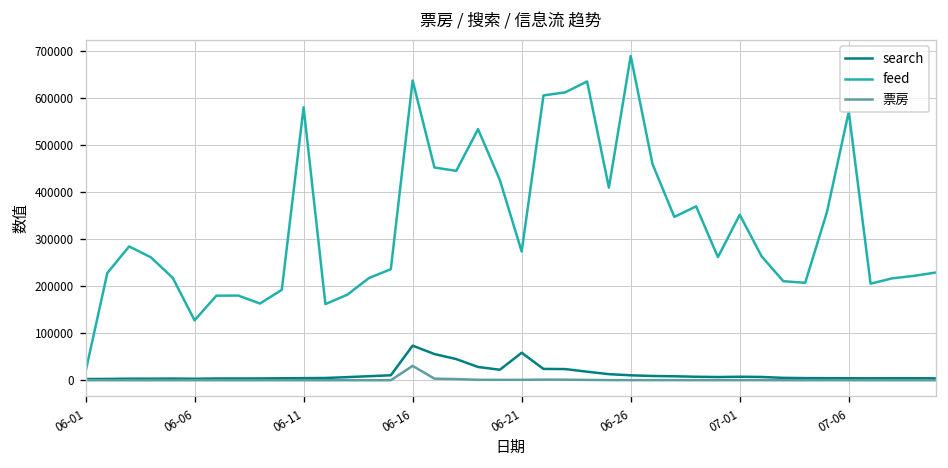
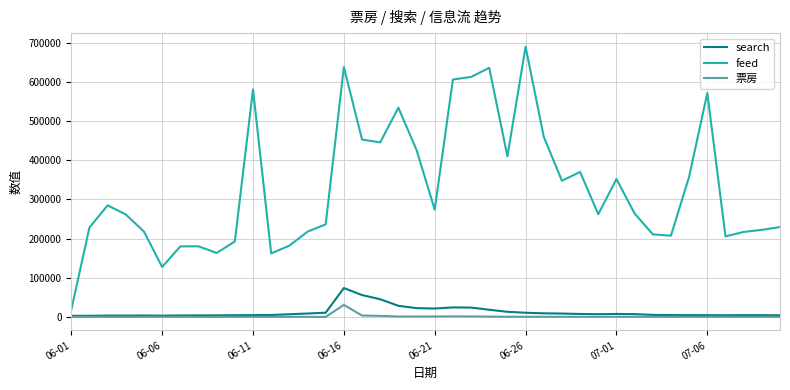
search, 06-21: 60000 -> 20000
